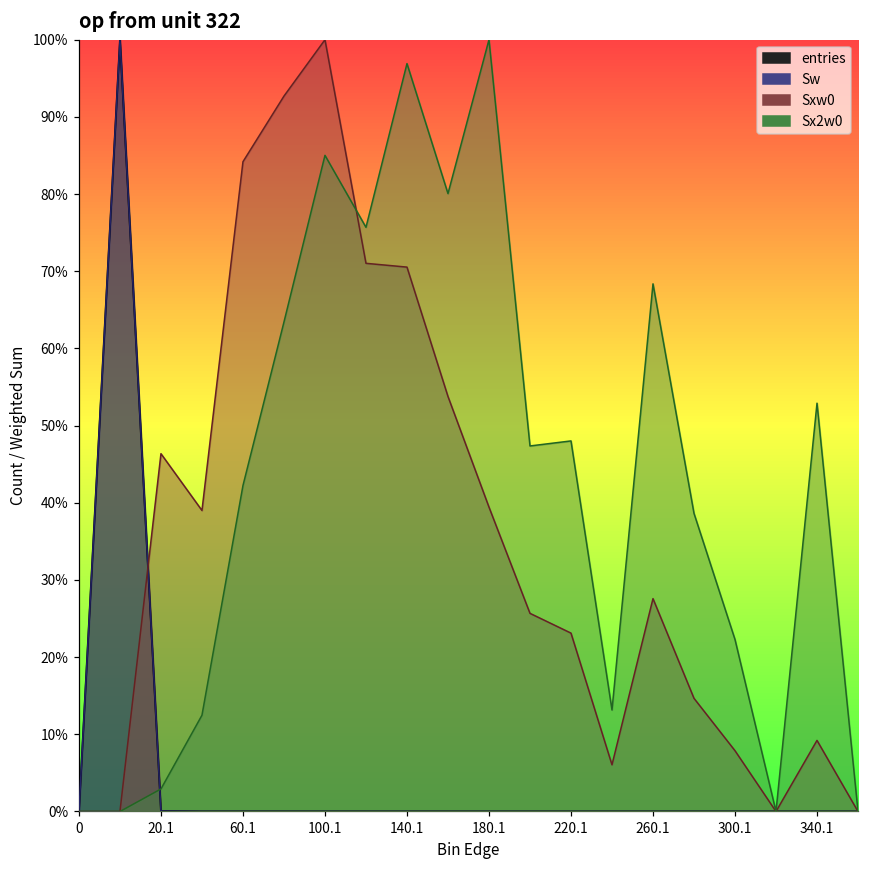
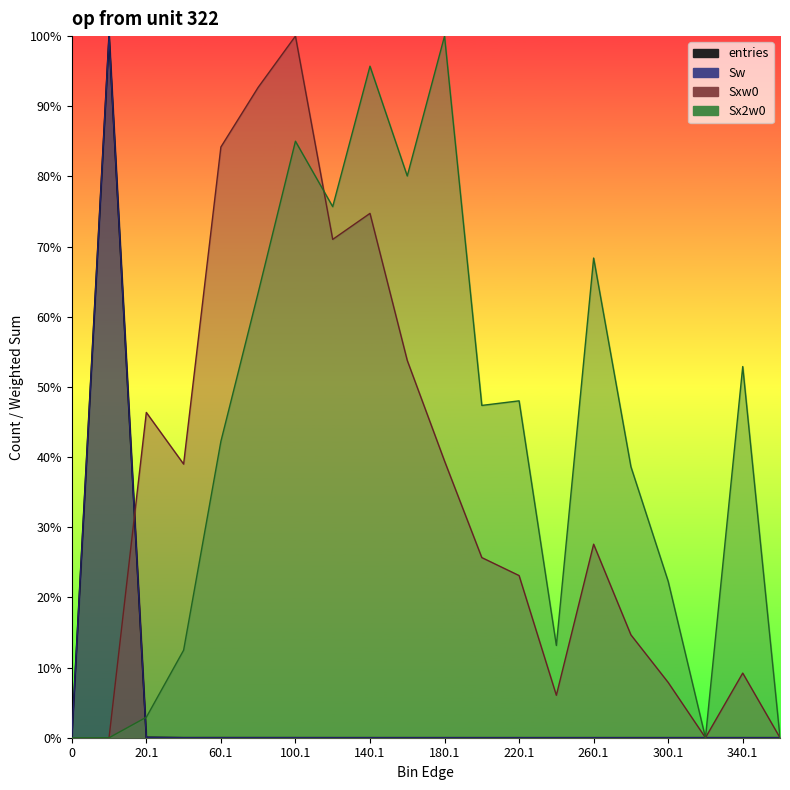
Sxw0, 140.1: 71% -> 75%
Sx2w0, 140.1: 97% -> 96%
